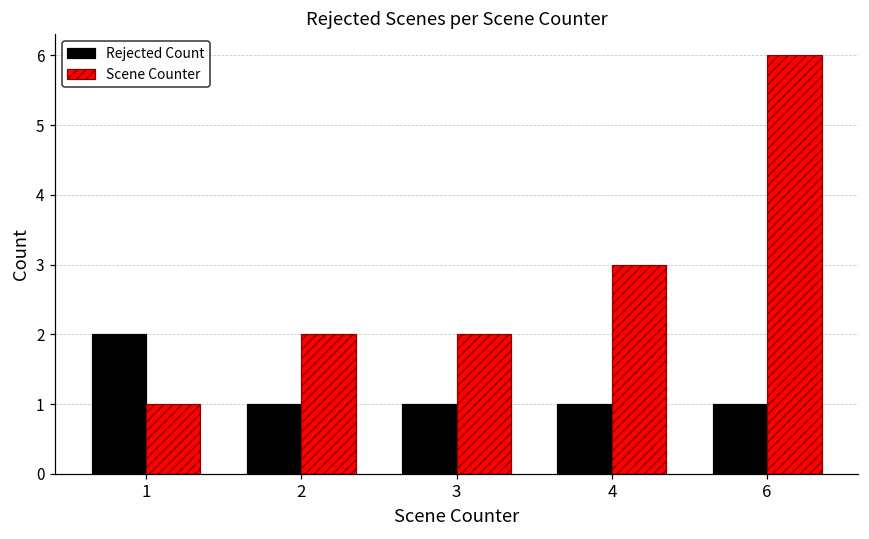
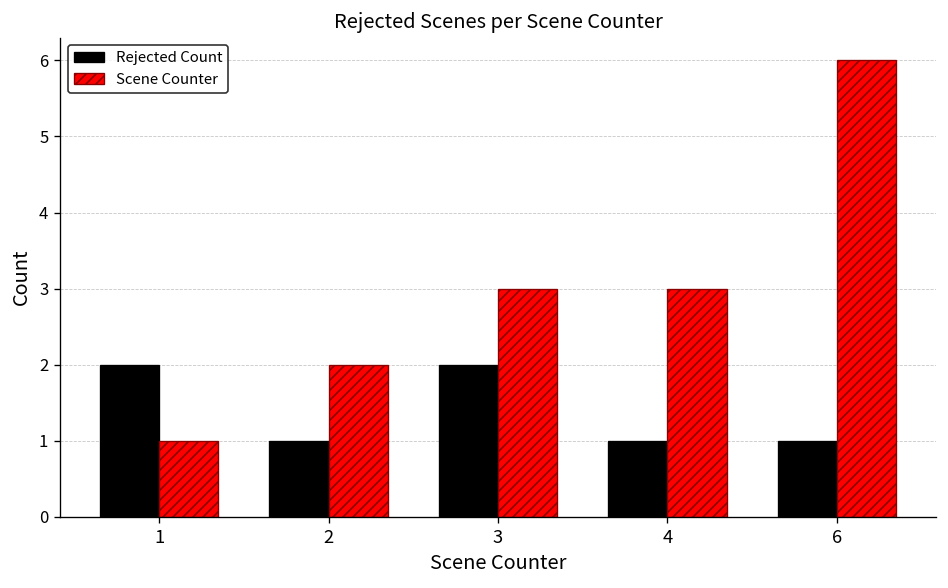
Rejected Count, 3: 1 -> 2
Scene Counter, 3: 2 -> 3
